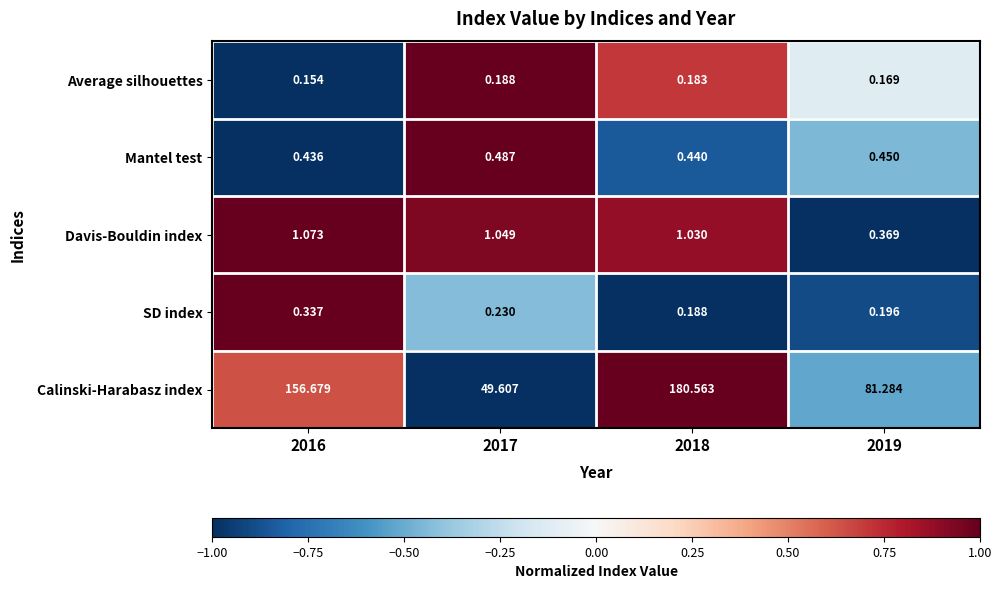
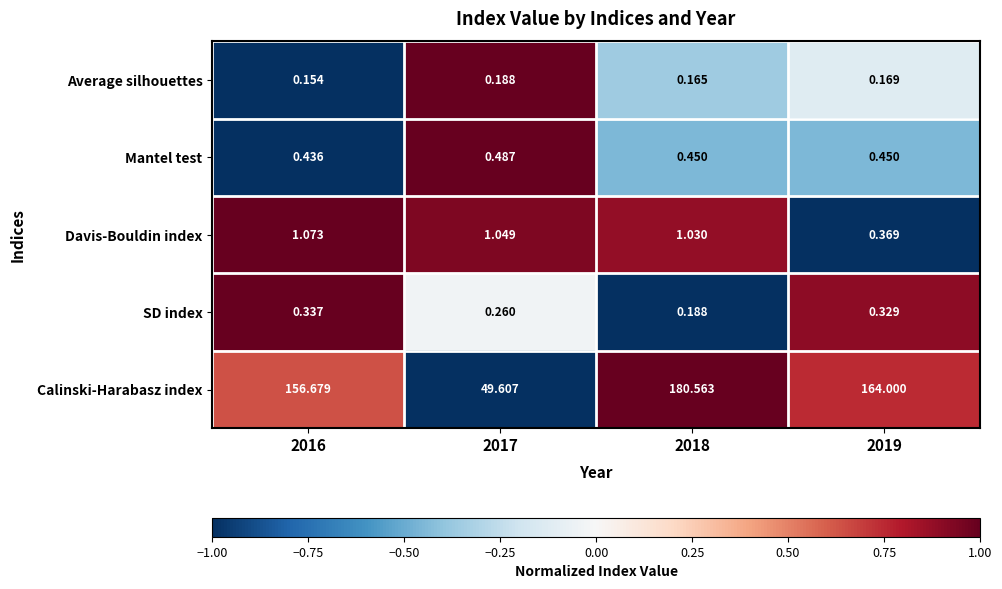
Average silhouettes, 2018: 0.183 -> 0.165
Mantel test, 2018: 0.440 -> 0.450
SD index, 2017: 0.230 -> 0.260
SD index, 2019: 0.196 -> 0.329
Calinski-Harabasz index, 2019: 81.284 -> 164.000
